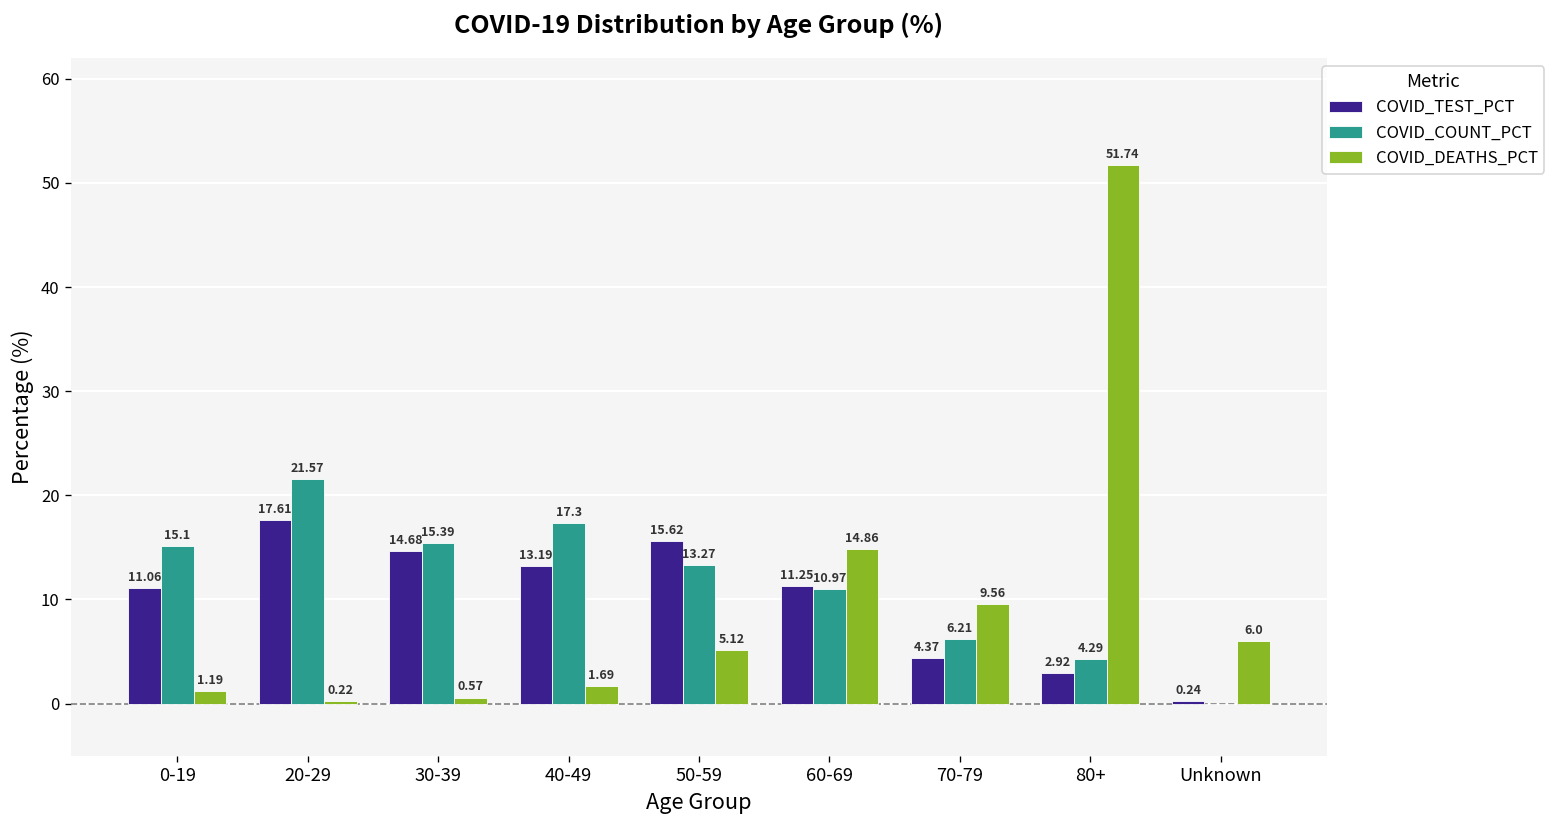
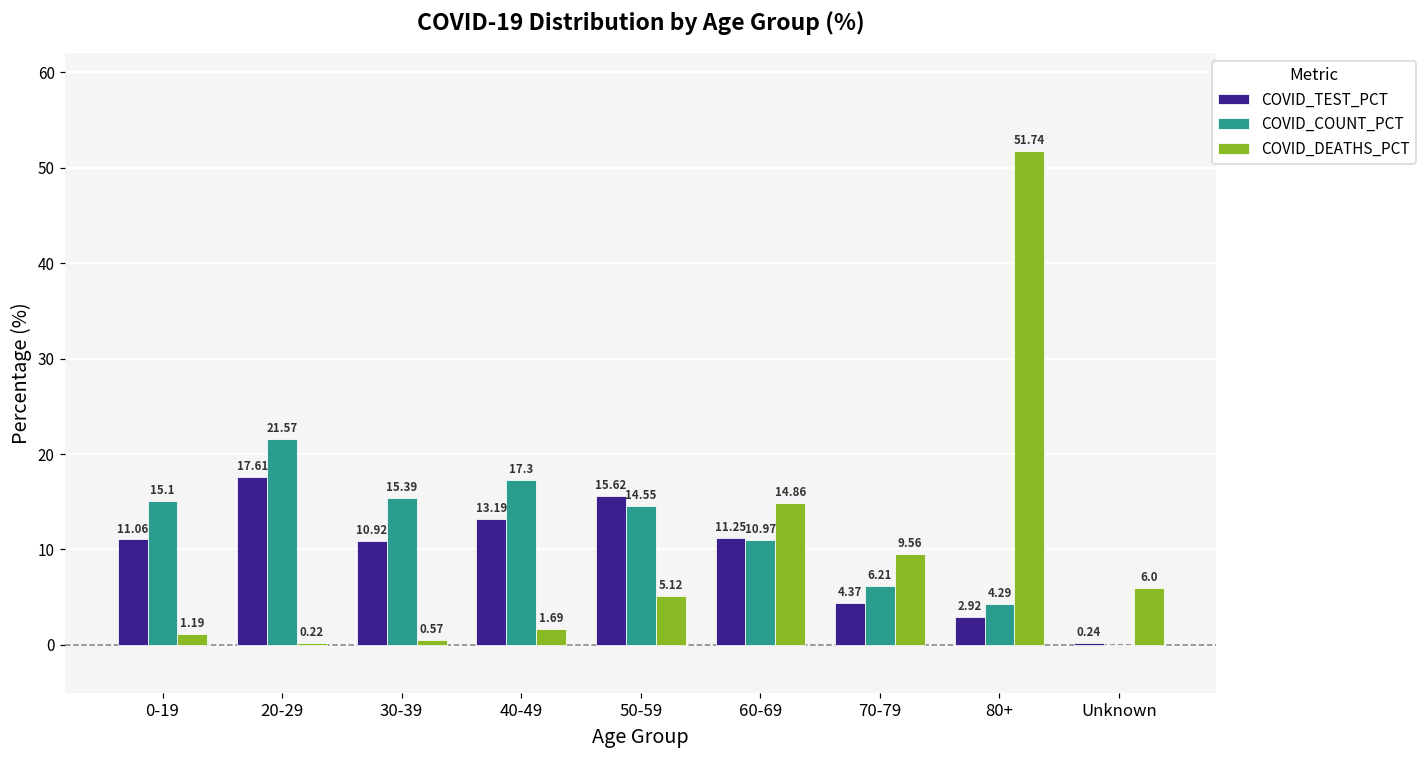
COVID_TEST_PCT, 30-39: 14.68 -> 10.92
COVID_COUNT_PCT, 50-59: 13.27 -> 14.55
